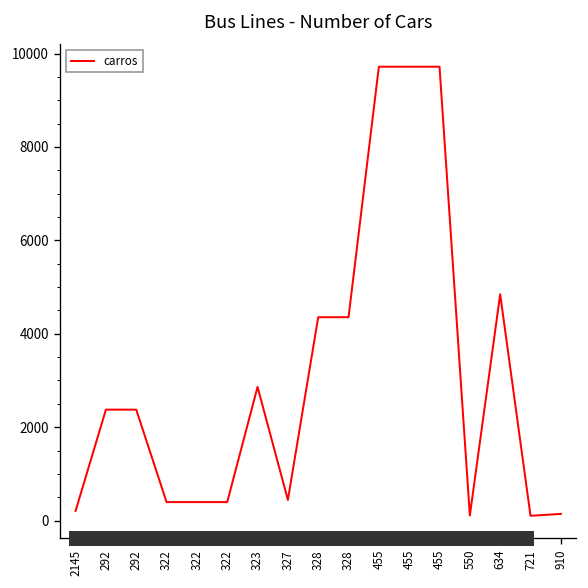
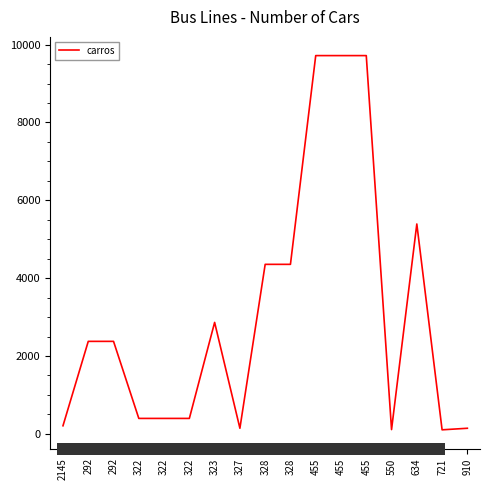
327: 400 -> 100
634: 4800 -> 5400
